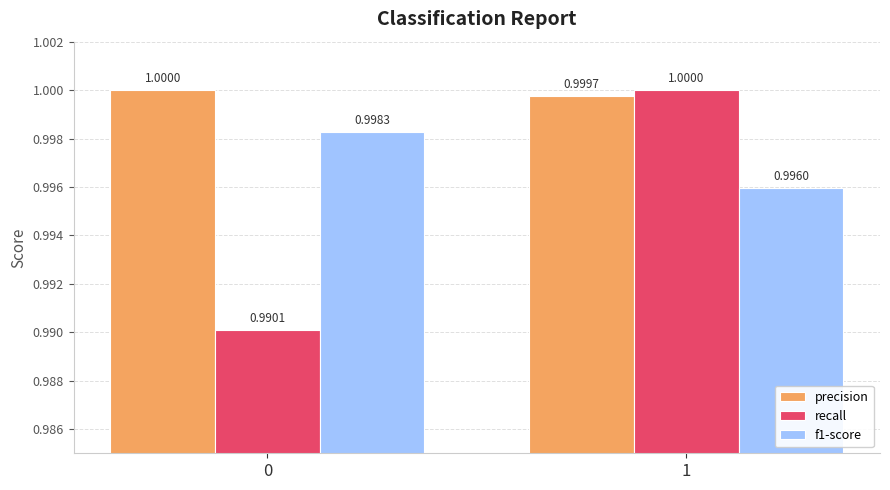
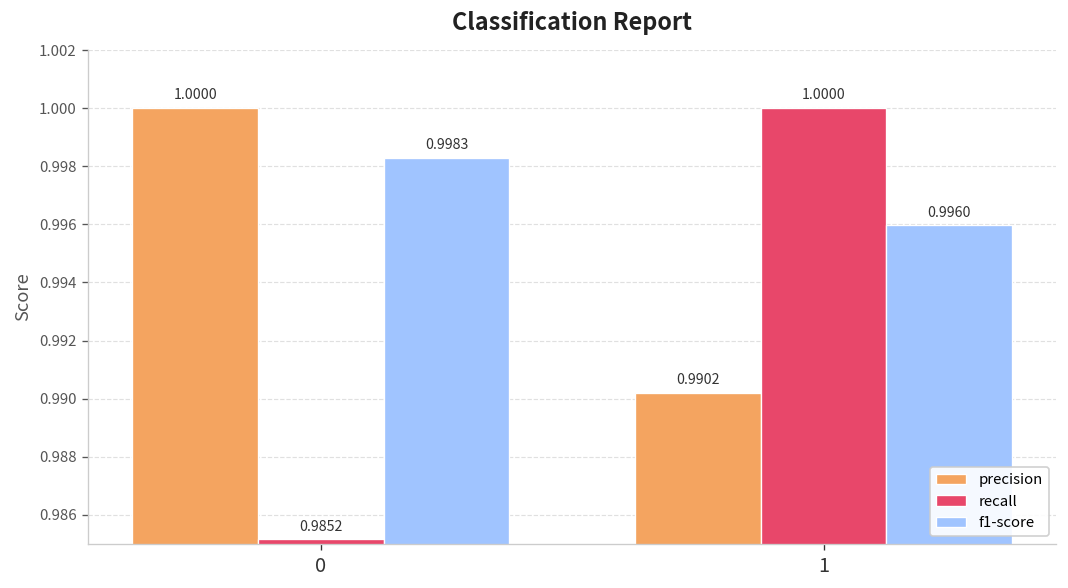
recall, 0: 0.9901 -> 0.9852
precision, 1: 0.9997 -> 0.9902
